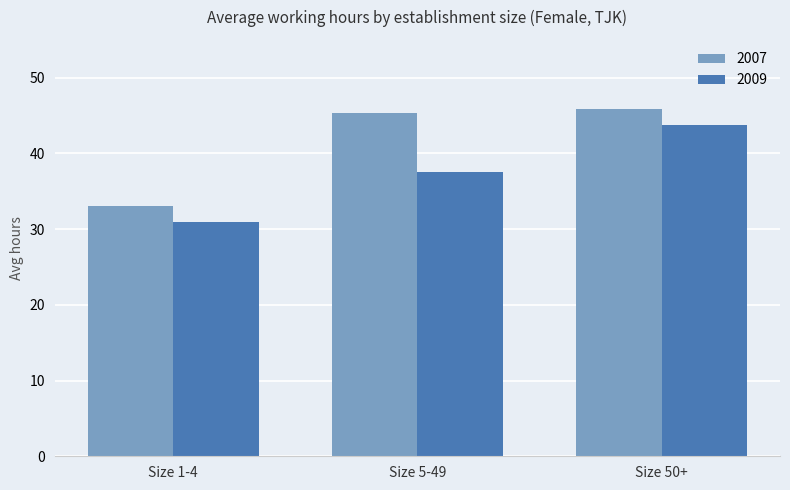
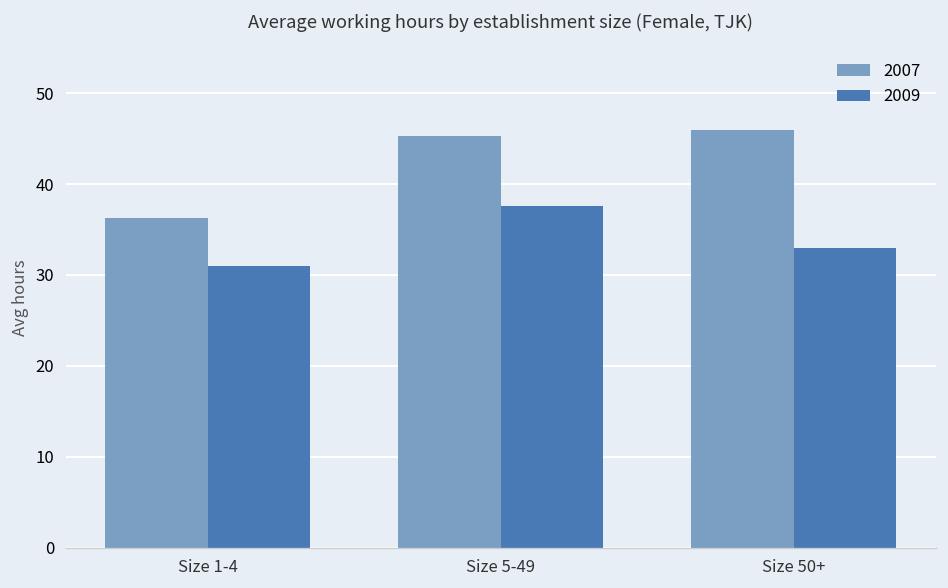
2007, Size 1-4: 33 -> 36
2009, Size 50+: 44 -> 33
